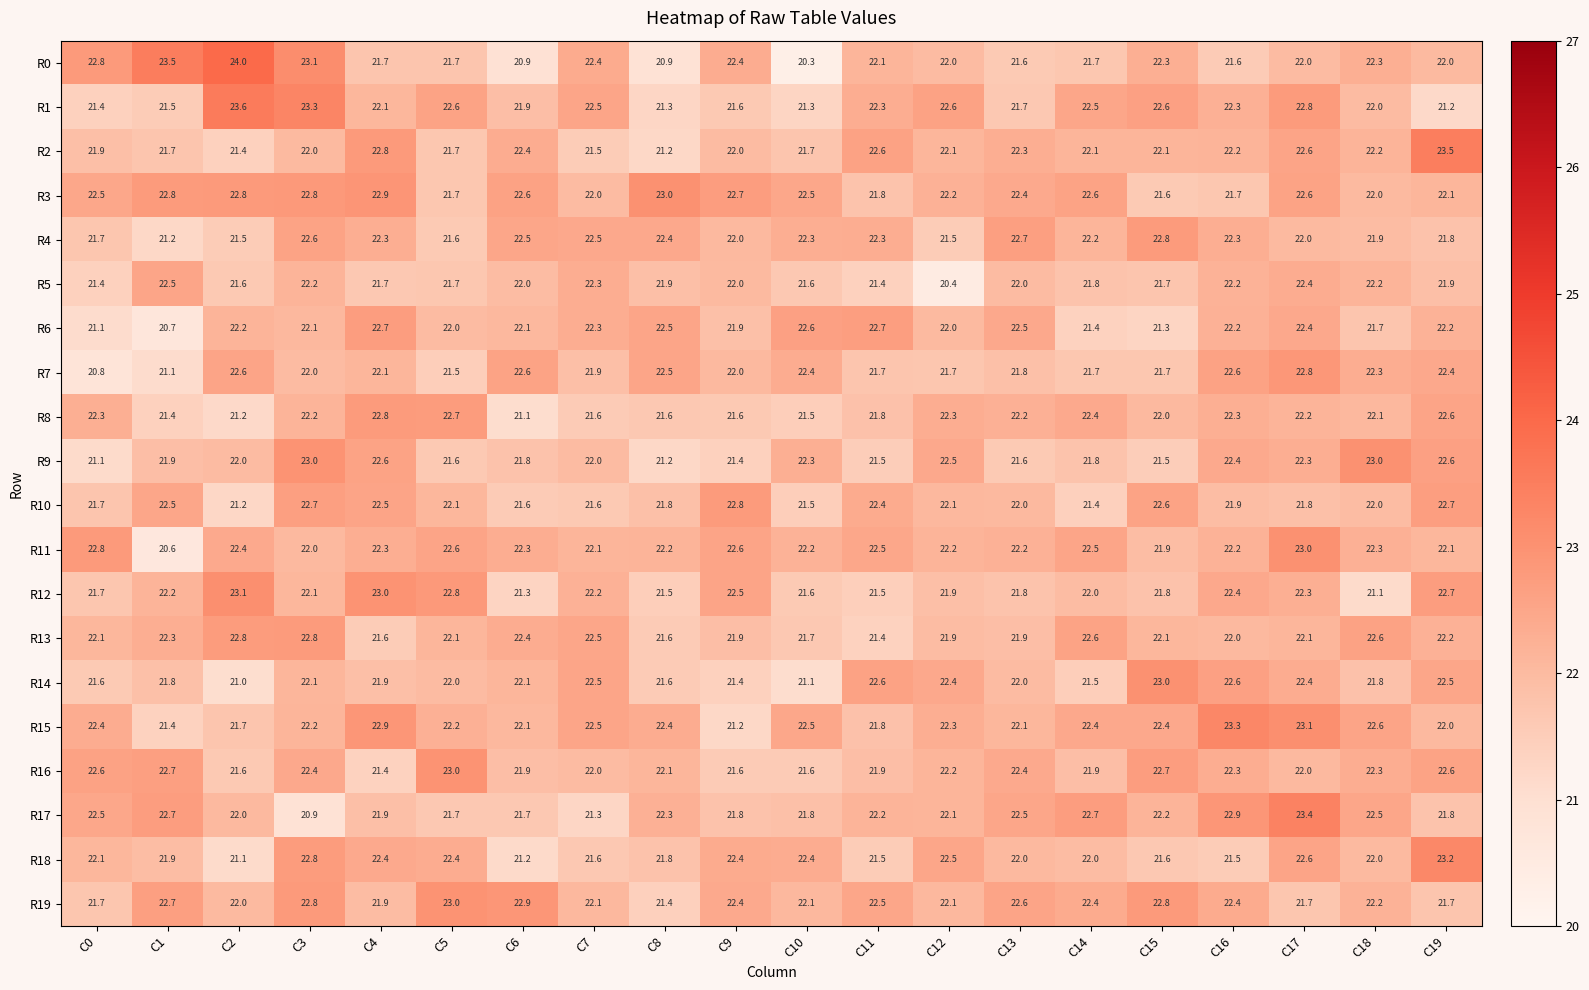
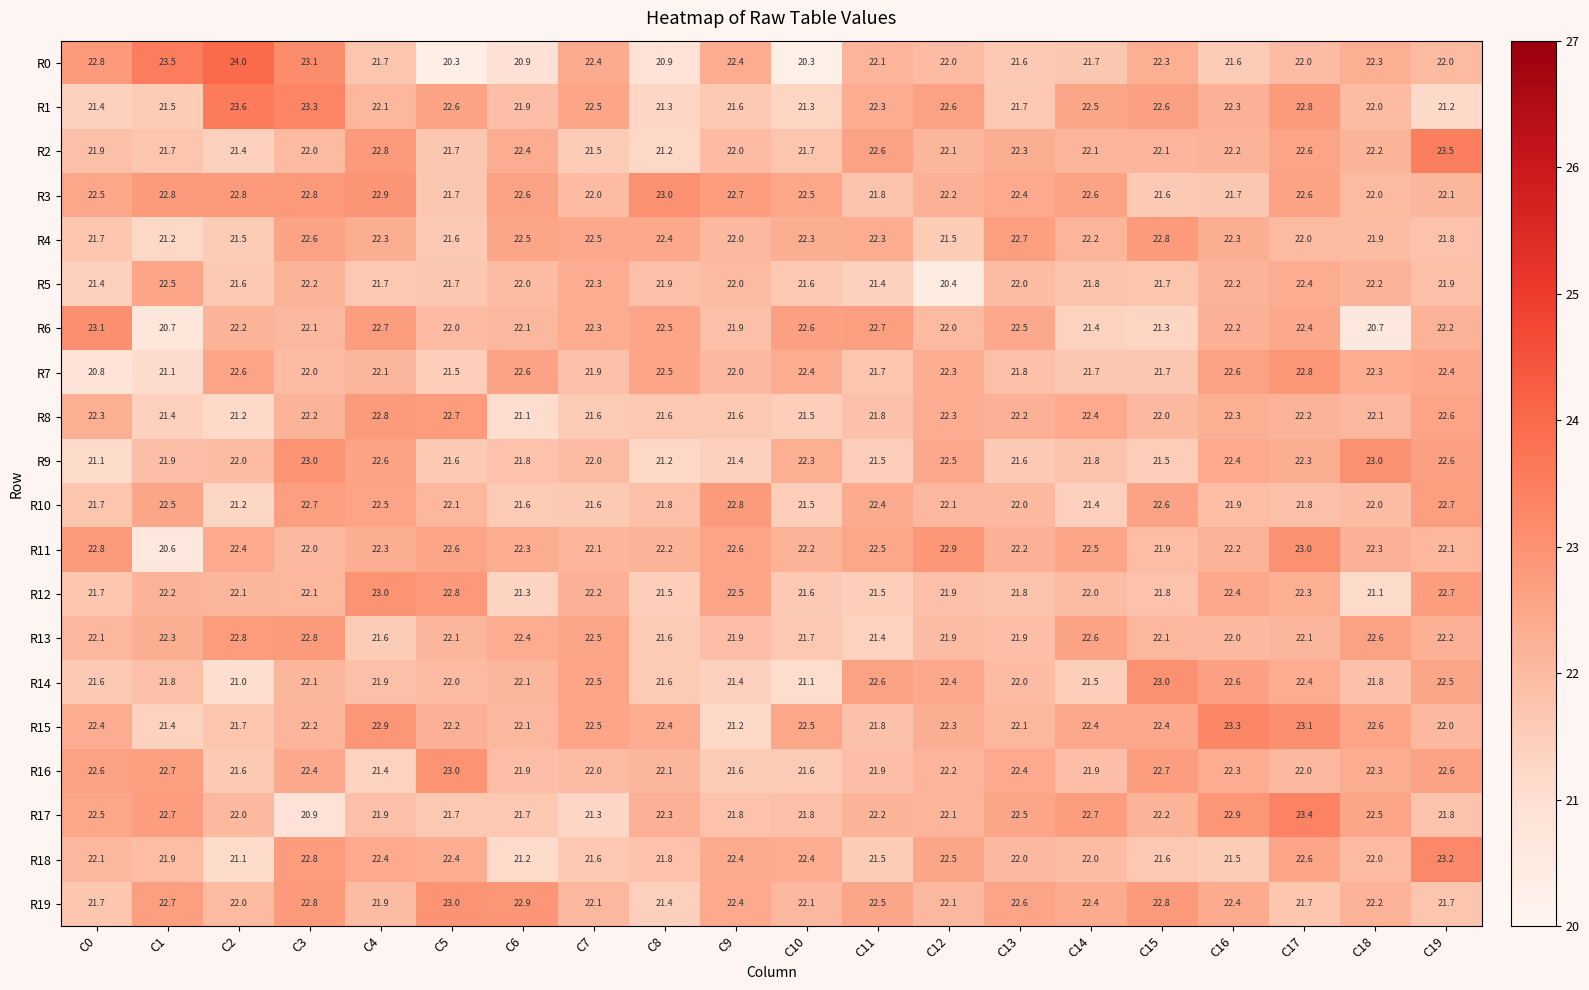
R0, C5: 21.7 -> 20.3
R6, C0: 21.1 -> 23.1
R6, C18: 21.7 -> 20.7
R7, C12: 21.7 -> 22.3
R11, C12: 22.2 -> 22.9
R12, C2: 23.1 -> 22.1
